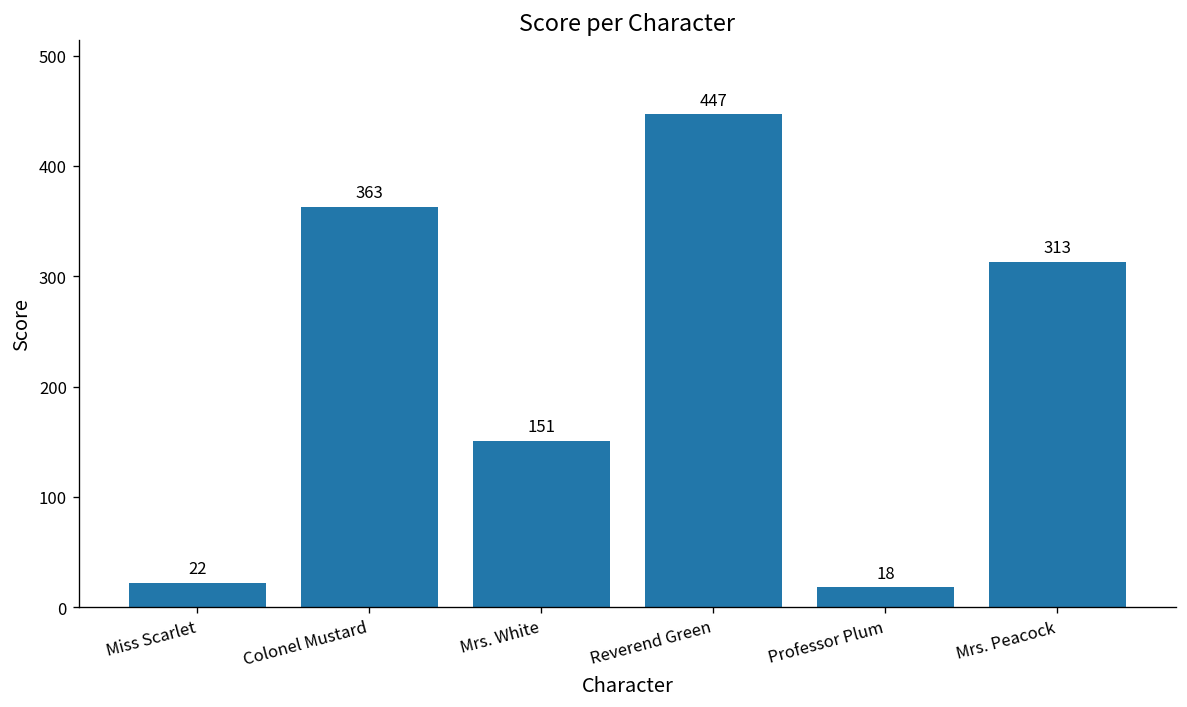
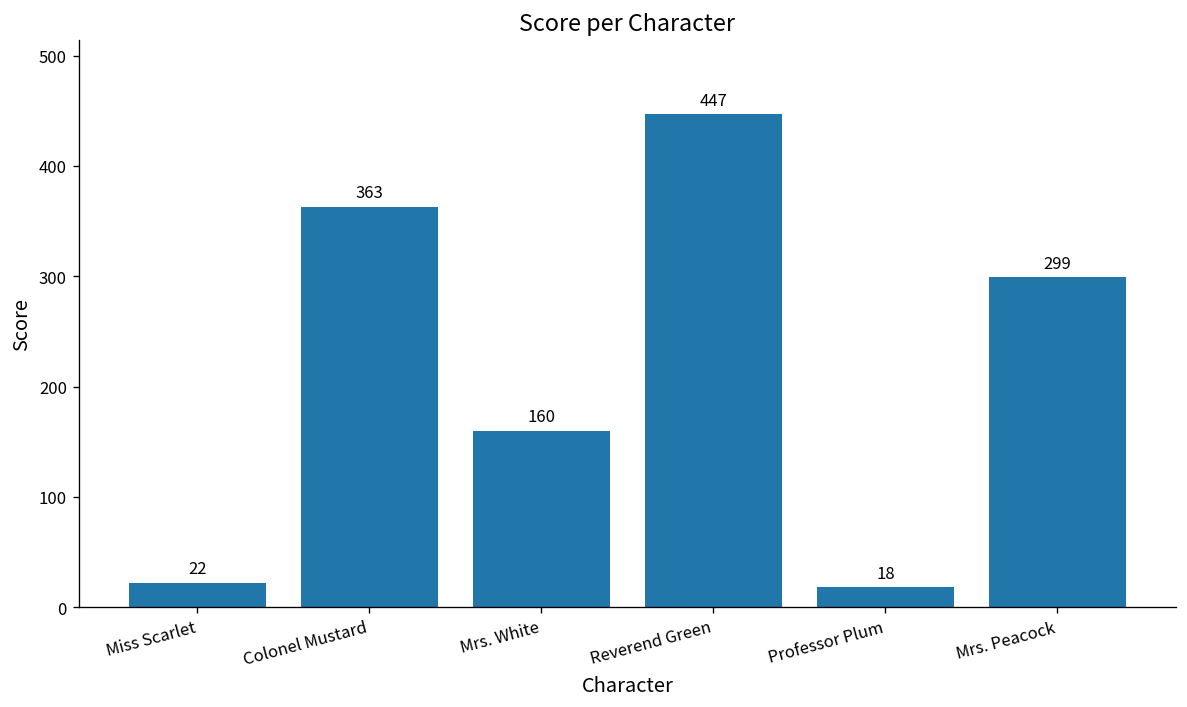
Mrs. White: 151 -> 160
Mrs. Peacock: 313 -> 299
